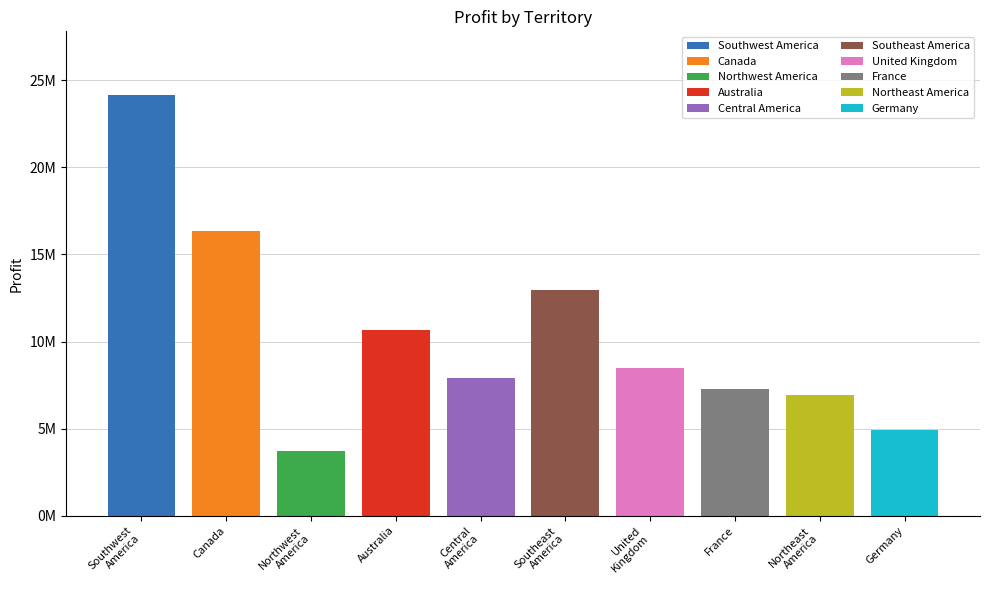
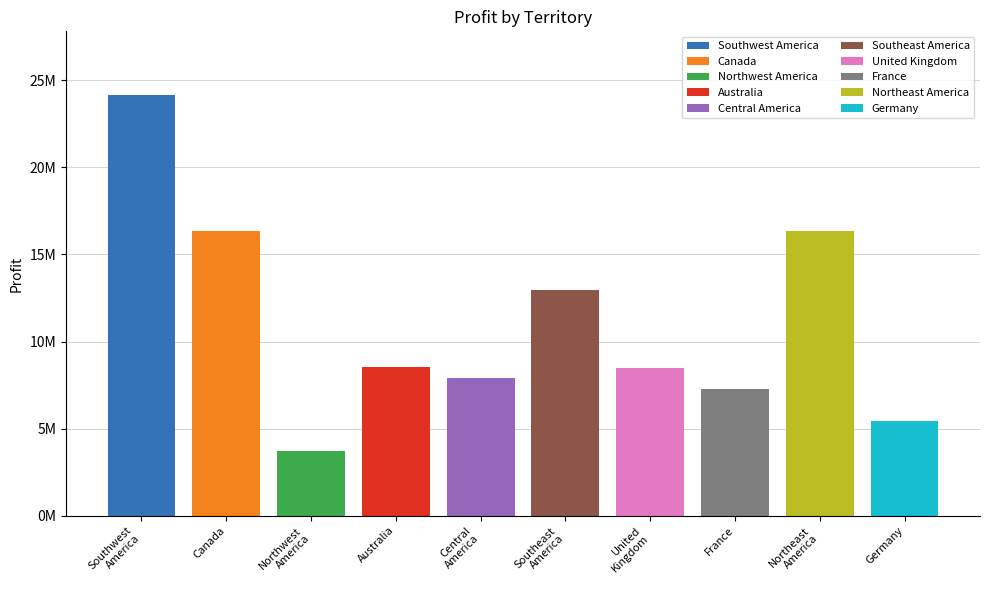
Australia: 10700000 -> 8500000
Northeast America: 6900000 -> 16300000
Germany: 4900000 -> 5500000
